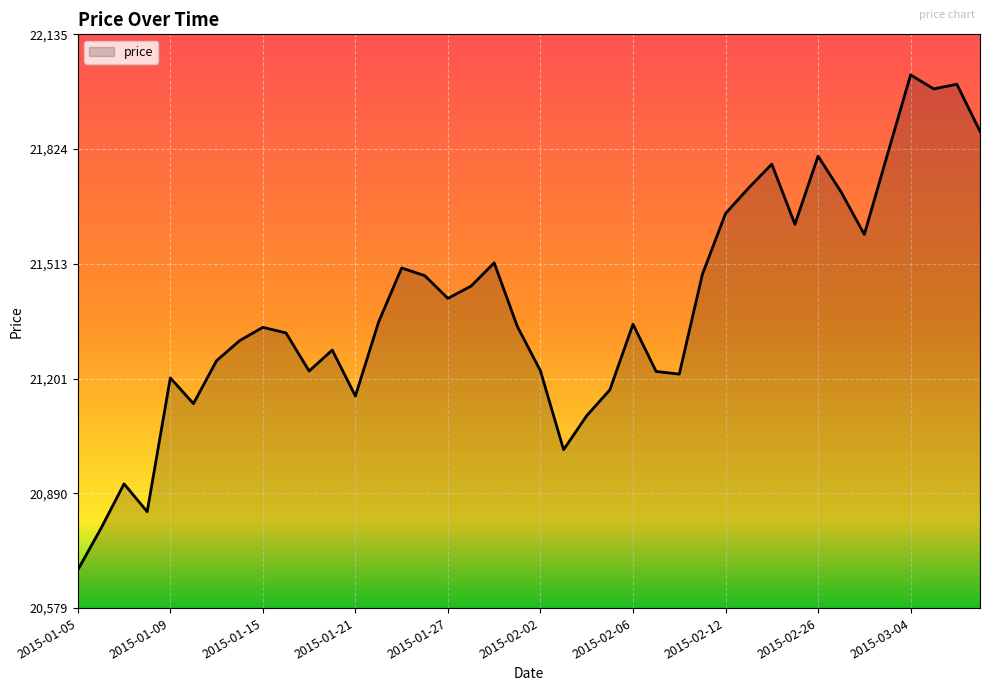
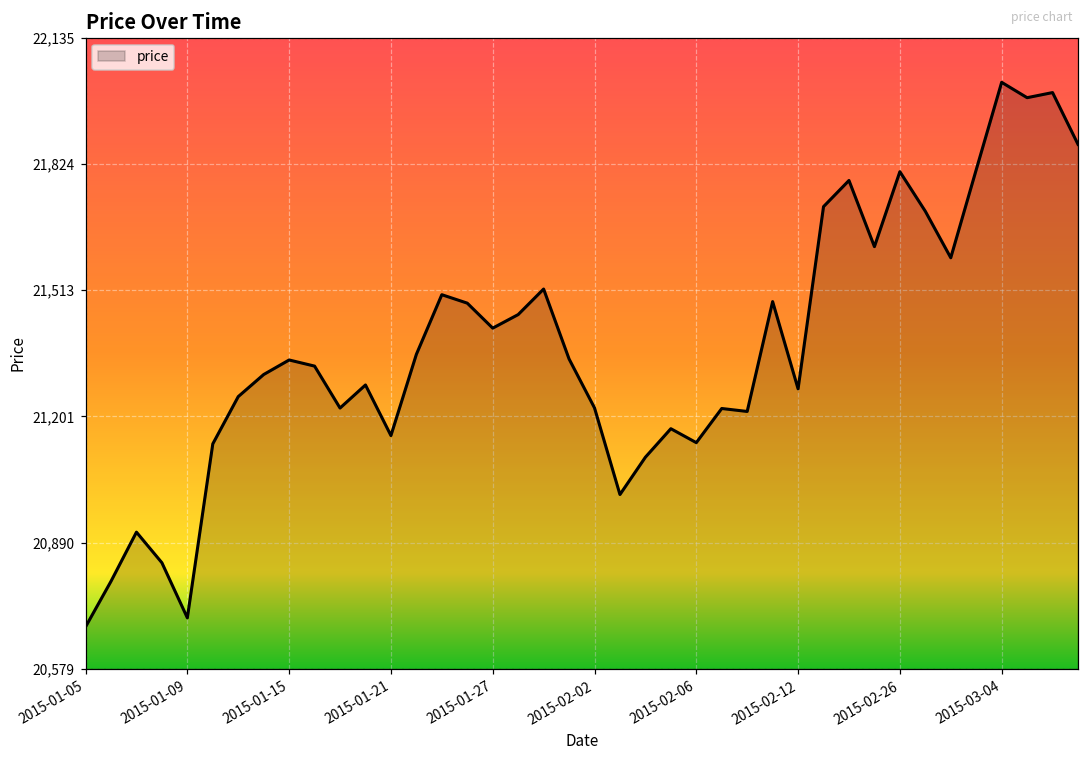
2015-01-09: 21,200 -> 20,700
2015-02-06: 21,350 -> 21,140
2015-02-12: 21,650 -> 21,270
